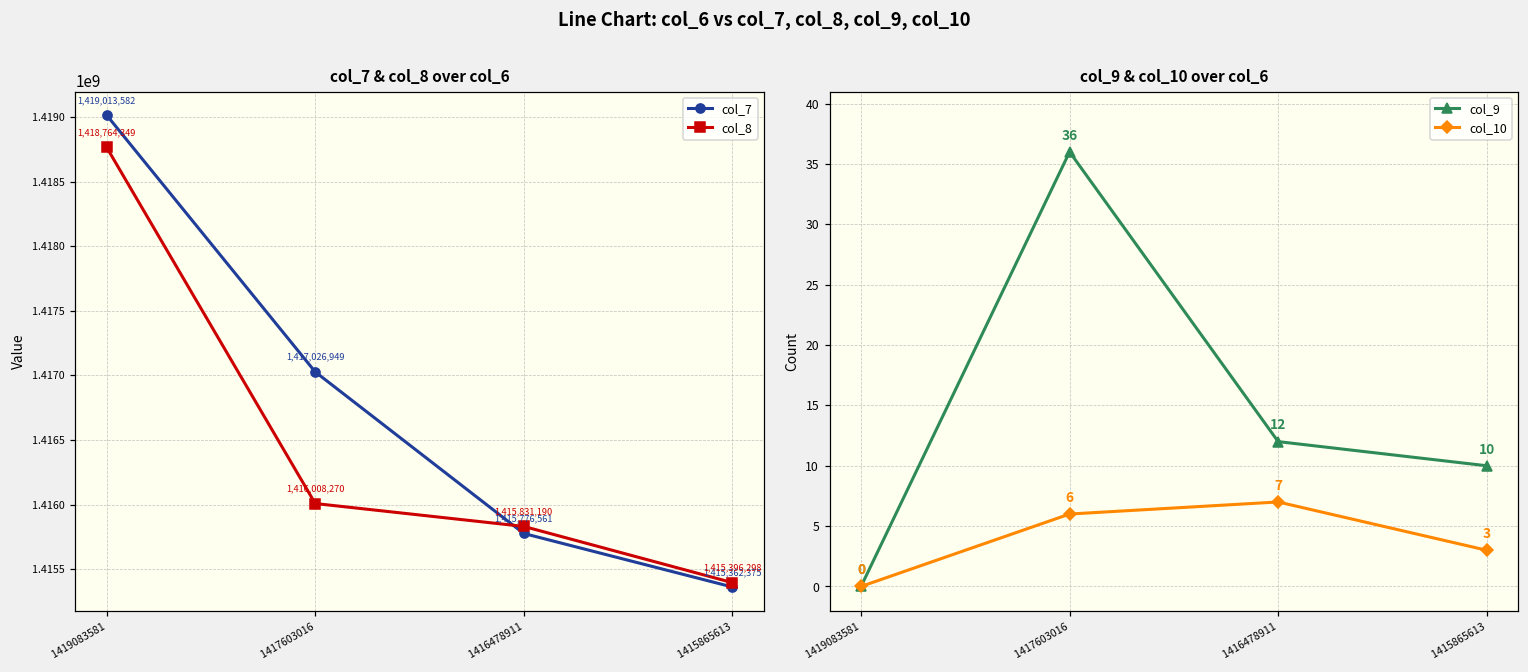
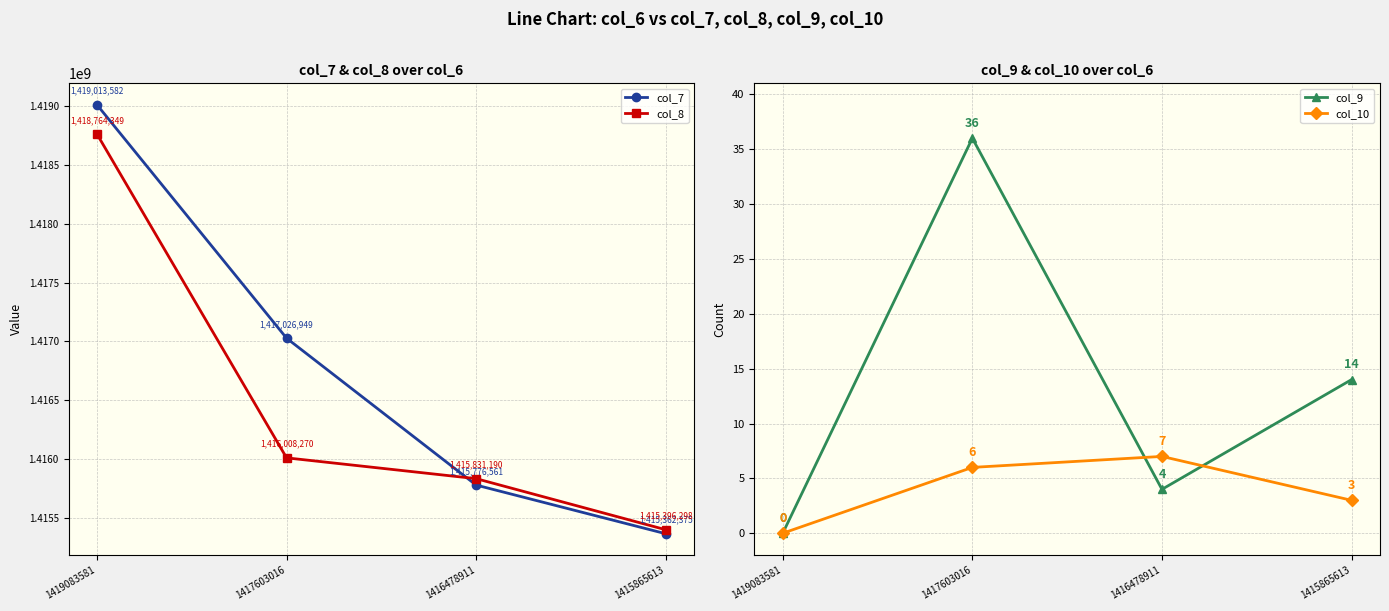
col_9 & col_10 over col_6, col_9, 1416478911: 12 -> 4
col_9 & col_10 over col_6, col_9, 1415865613: 10 -> 14
